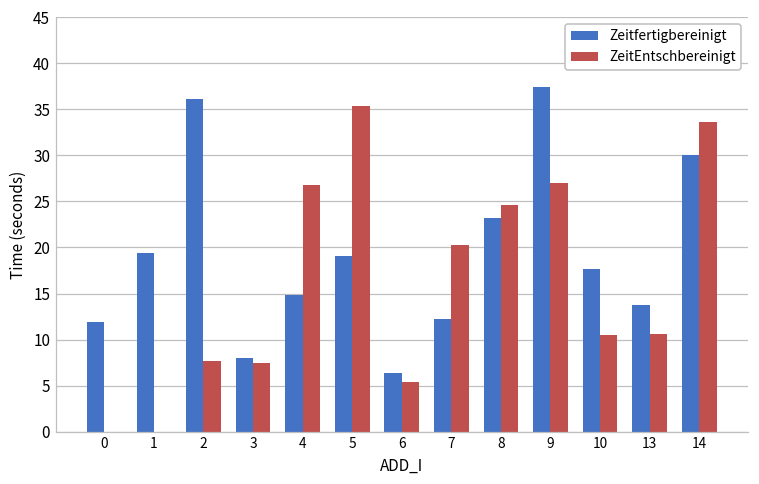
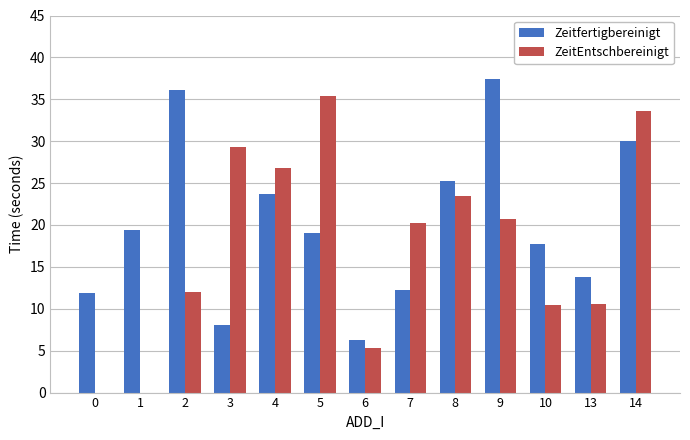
ZeitEntschbereinigt, 2: 8 -> 12
ZeitEntschbereinigt, 3: 7 -> 29
Zeitfertigbereinigt, 4: 15 -> 24
Zeitfertigbereinigt, 8: 23 -> 25
ZeitEntschbereinigt, 8: 25 -> 23
ZeitEntschbereinigt, 9: 27 -> 21
